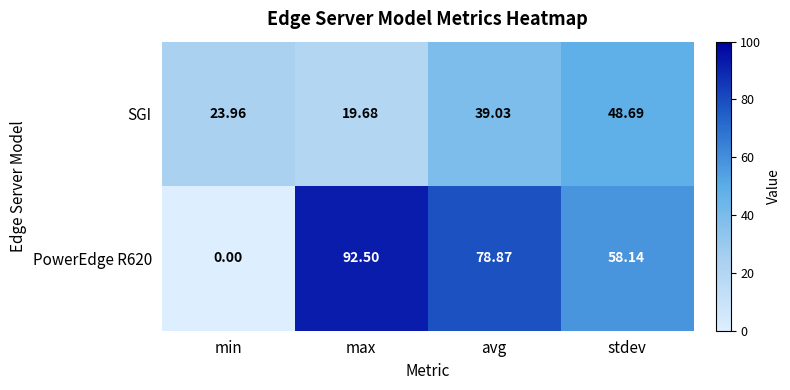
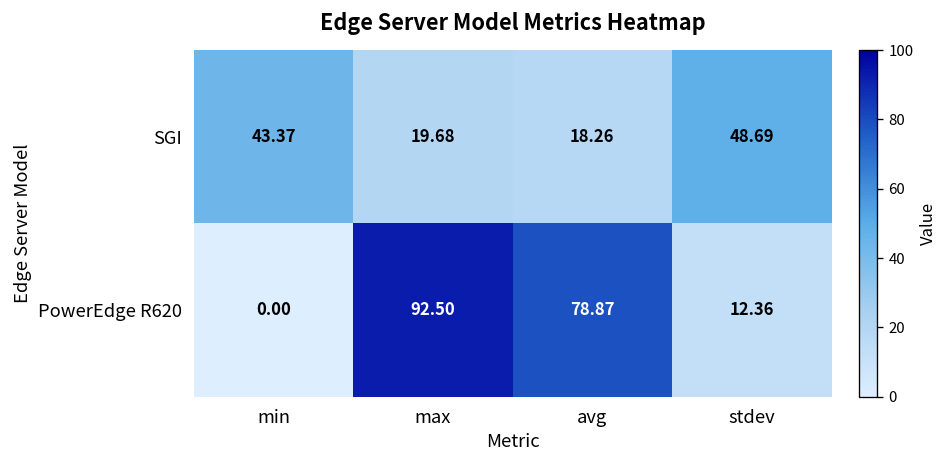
SGI, min: 23.96 -> 43.37
SGI, avg: 39.03 -> 18.26
PowerEdge R620, stdev: 58.14 -> 12.36
